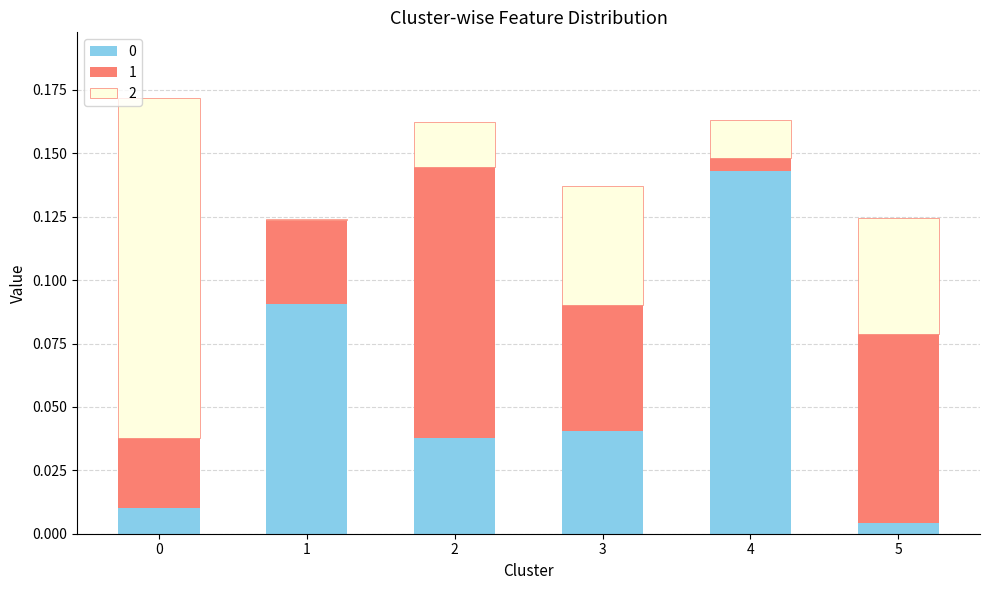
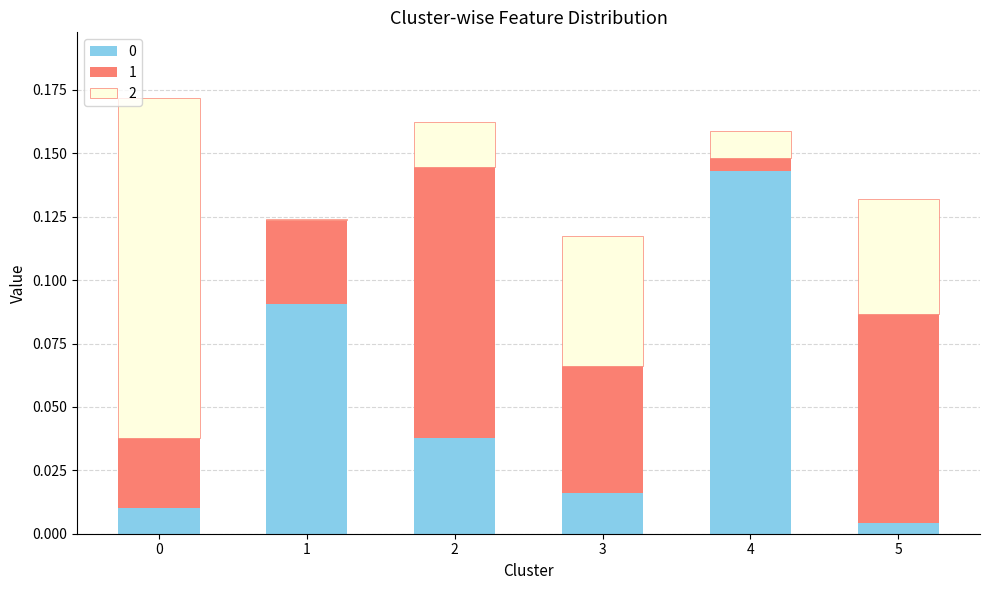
0, 3: 0.040 -> 0.016
2, 3: 0.047 -> 0.051
2, 4: 0.015 -> 0.011
1, 5: 0.075 -> 0.082
